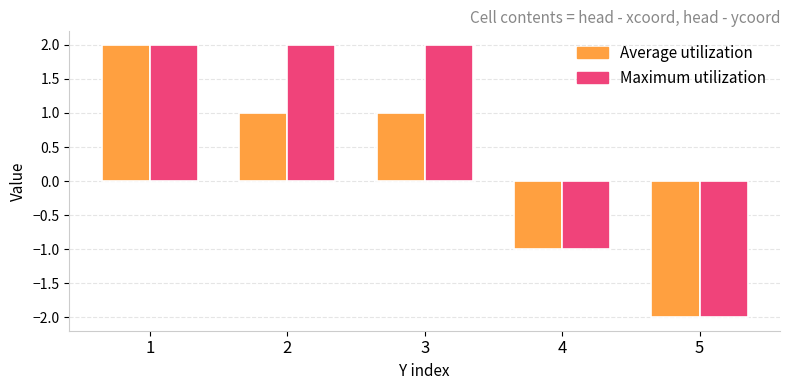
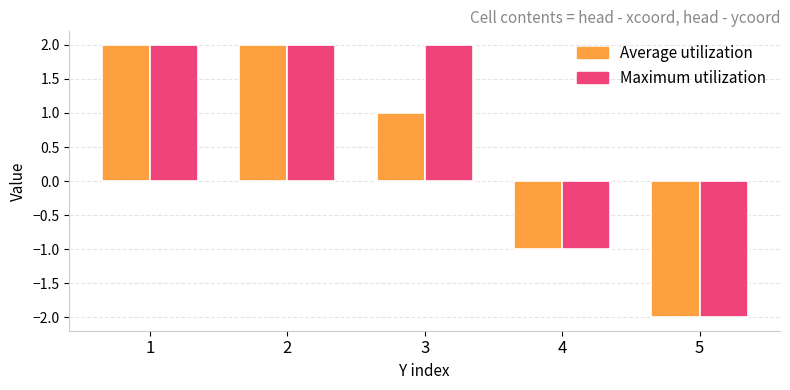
Average utilization, 2: 1 -> 2
